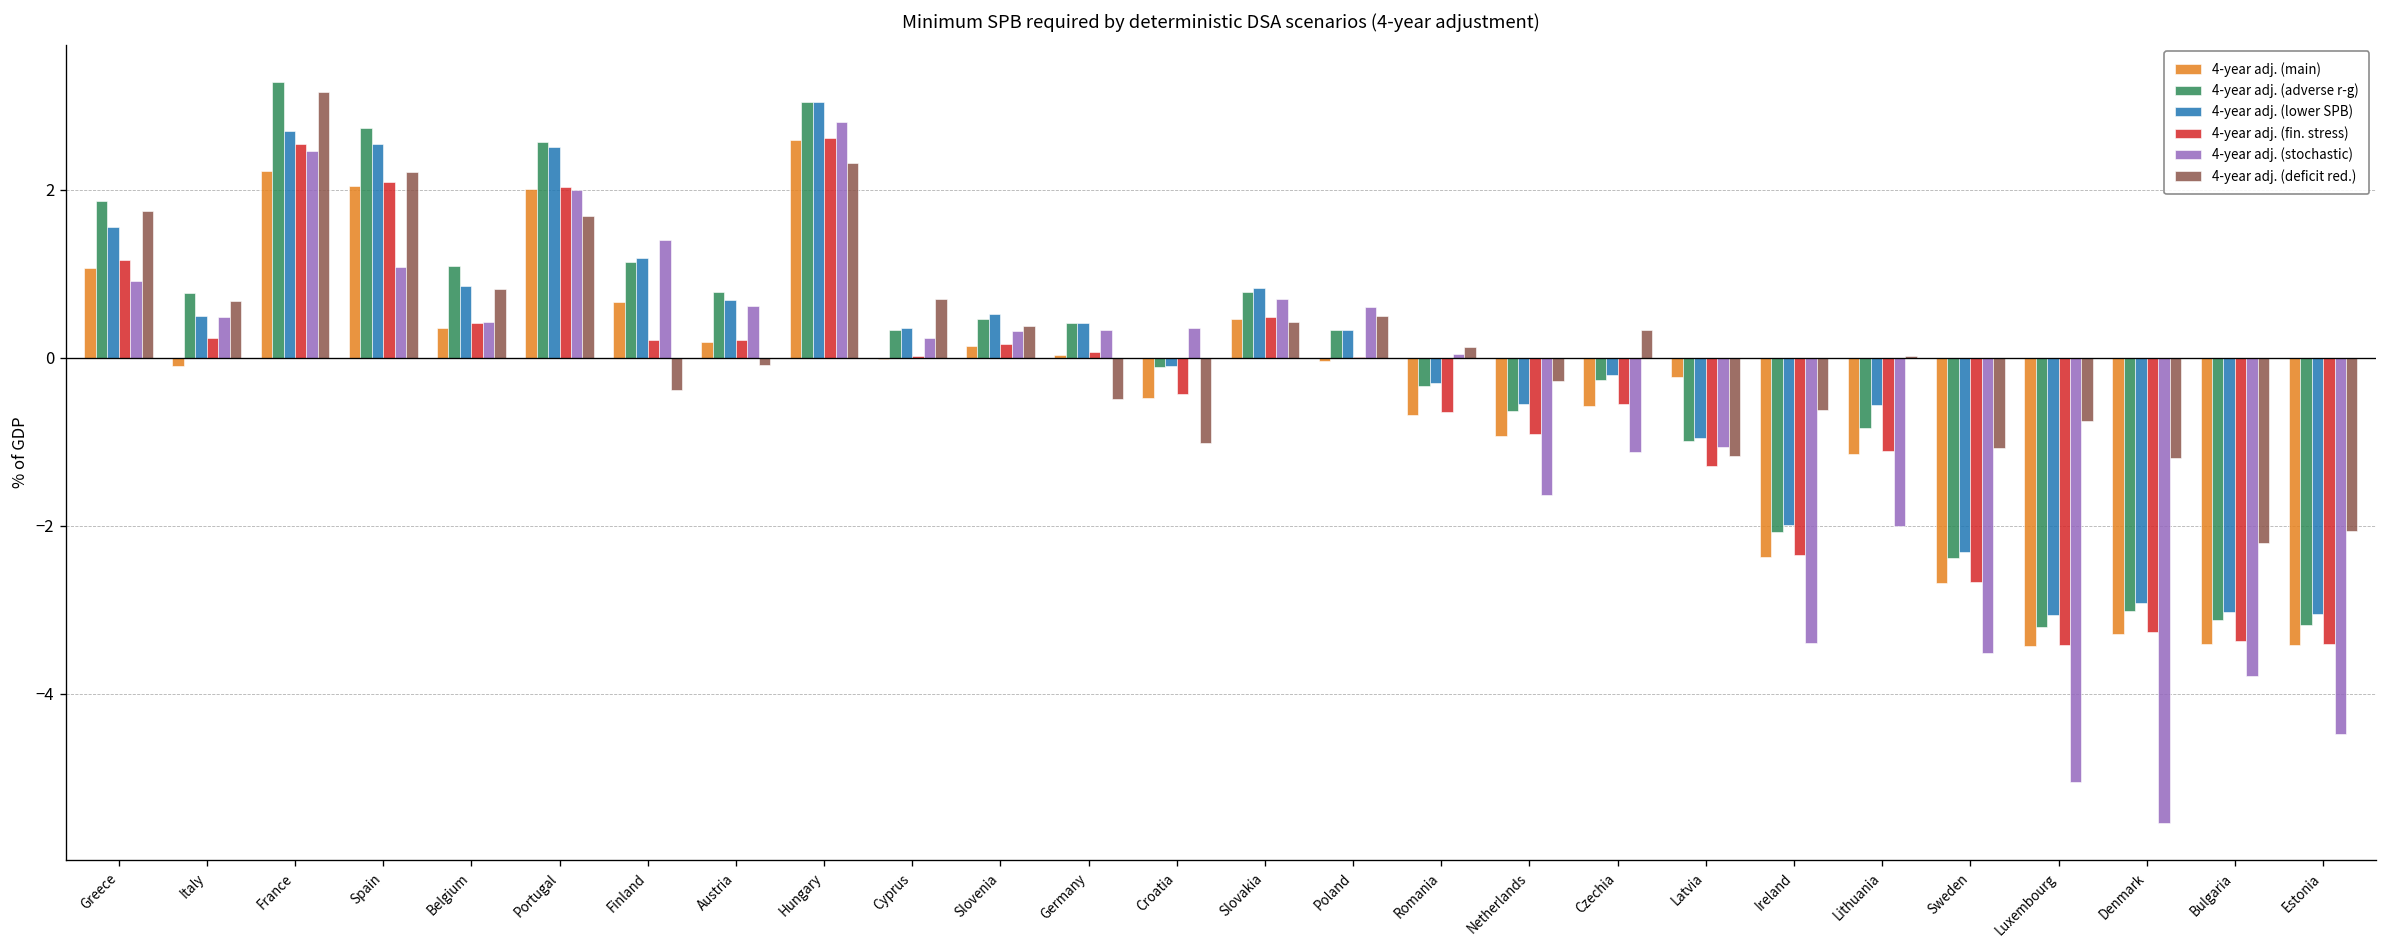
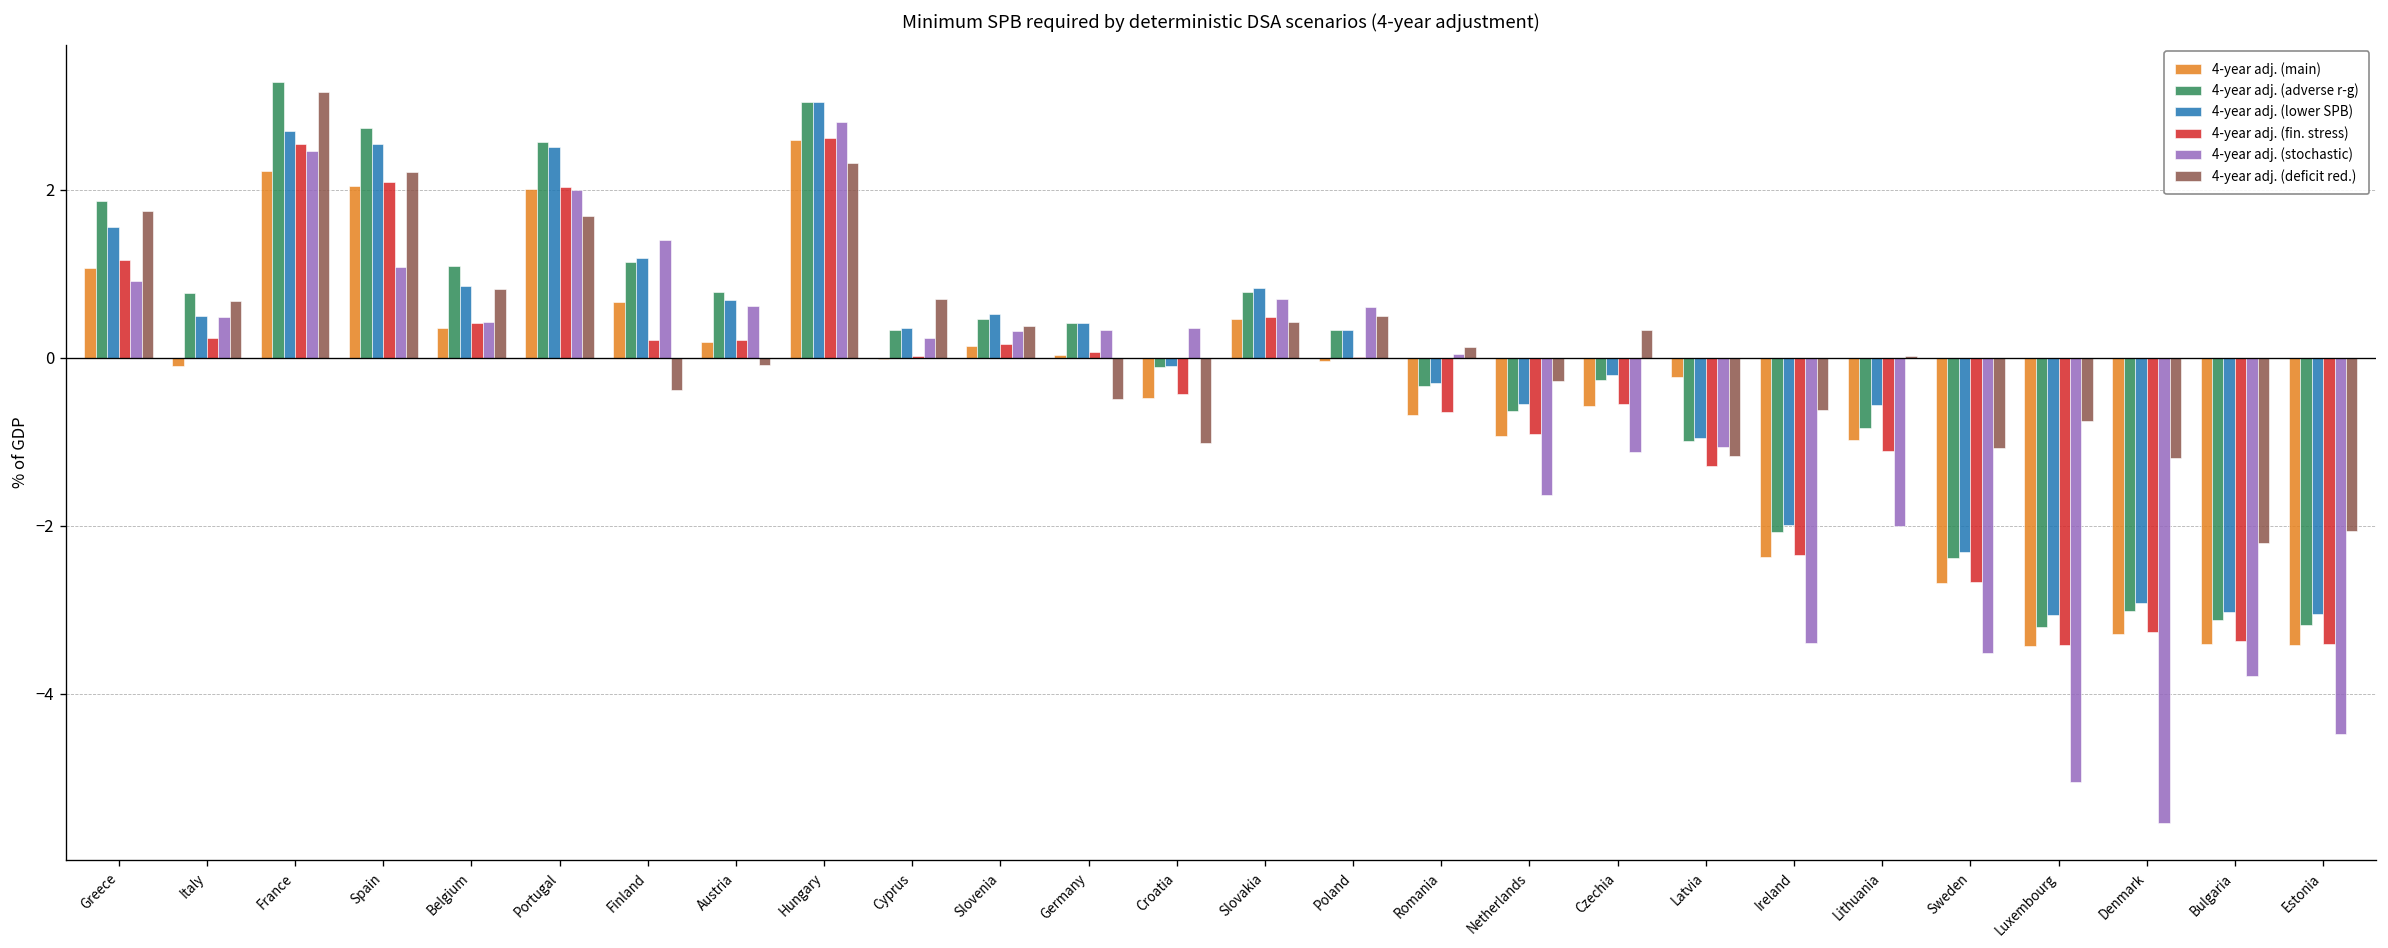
4-year adj. (main), Lithuania: -1.1 -> -1.0
